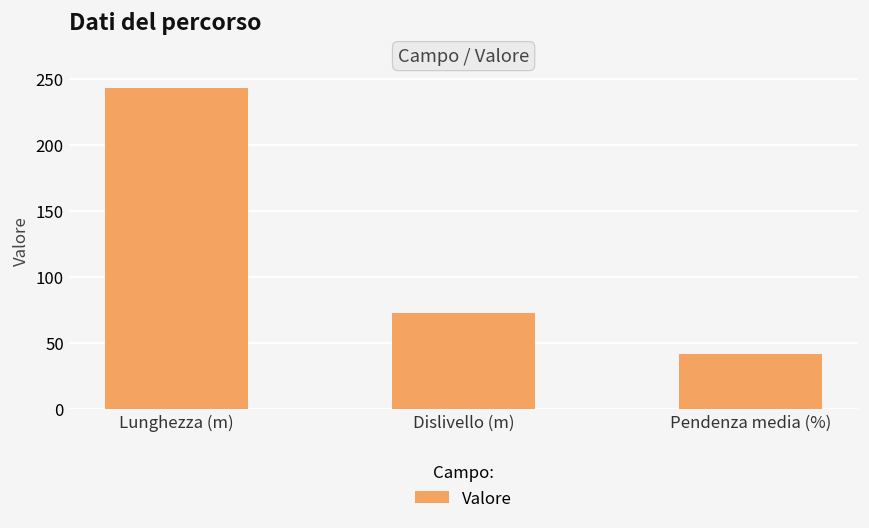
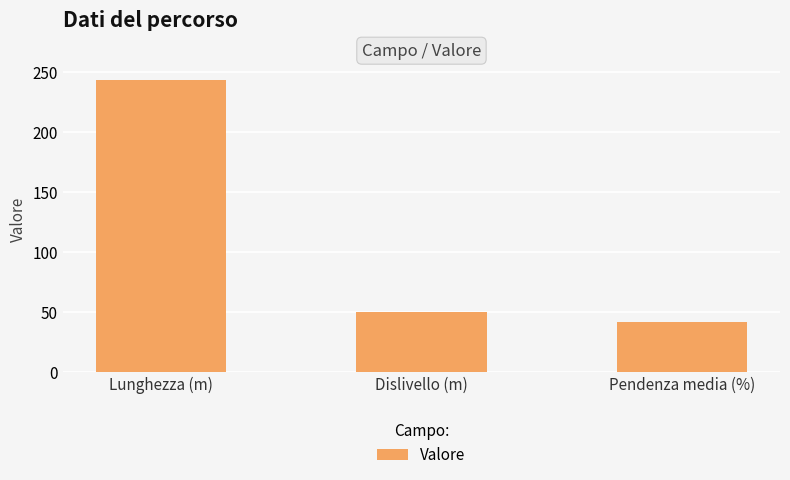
Dislivello (m): 72 -> 50
